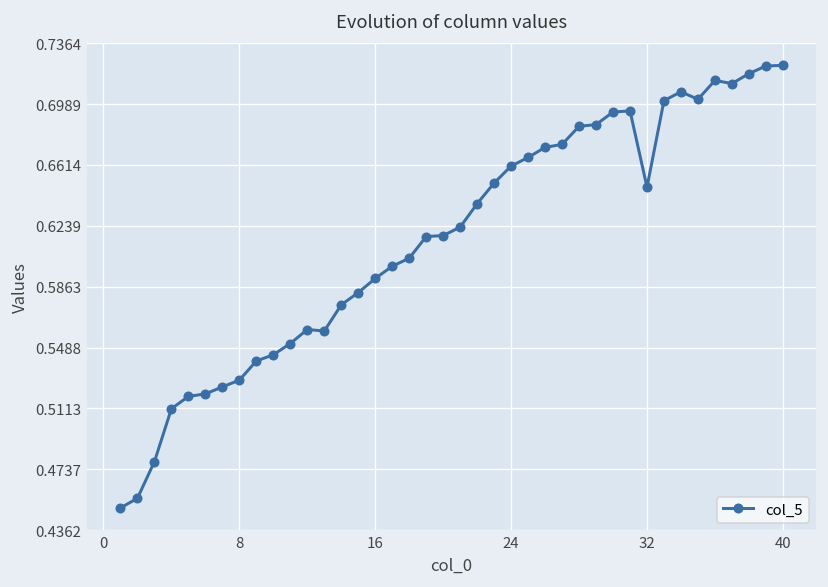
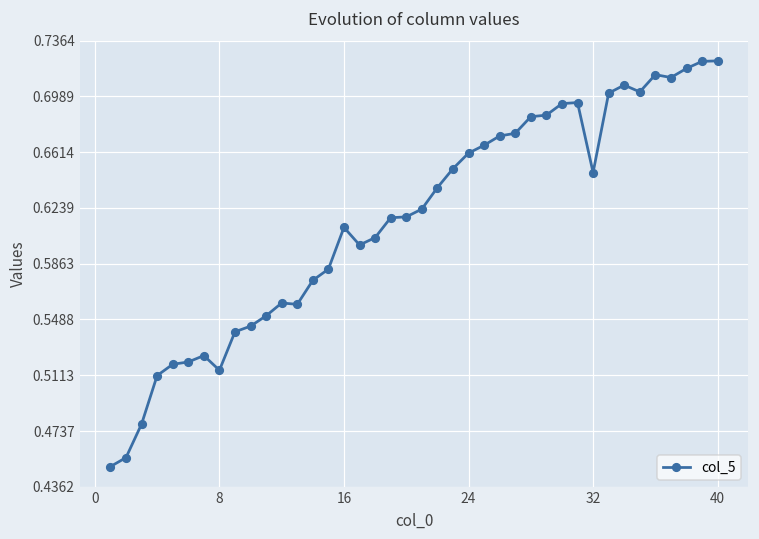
8: 0.529 -> 0.515
16: 0.591 -> 0.611
